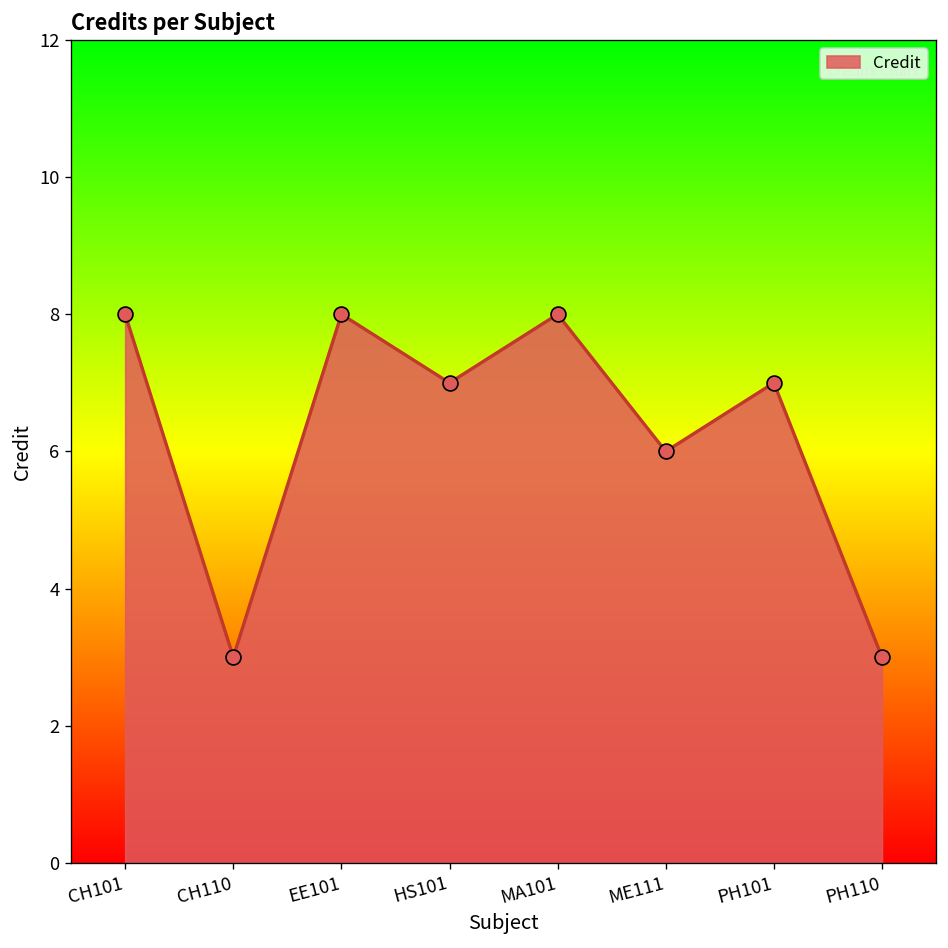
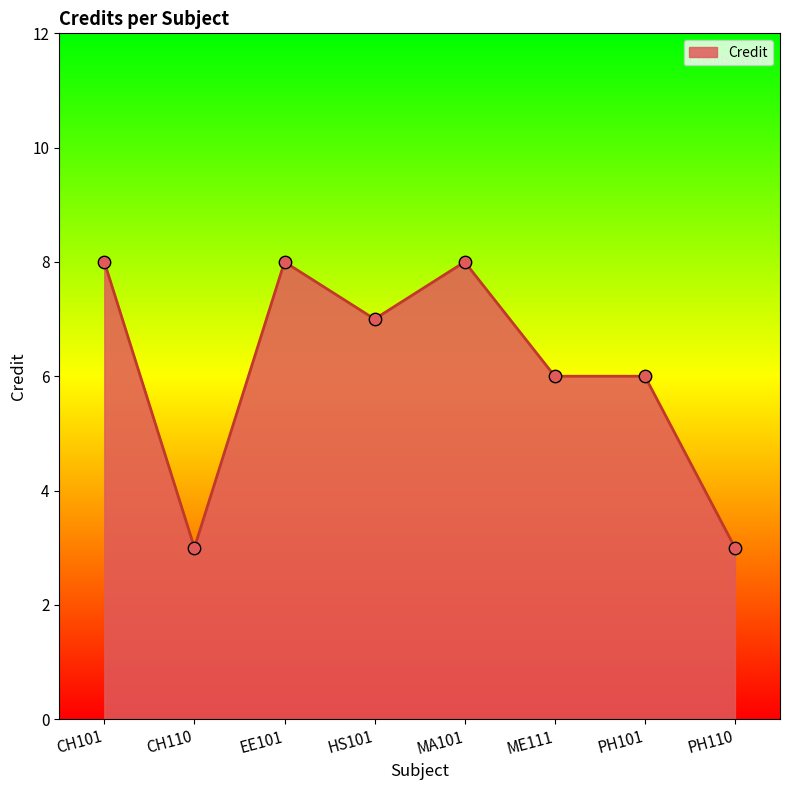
PH101: 7 -> 6
